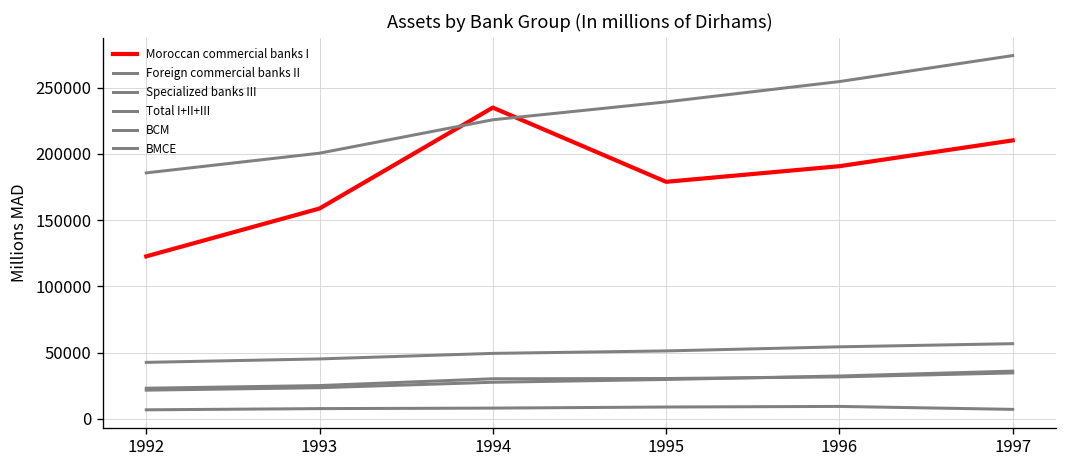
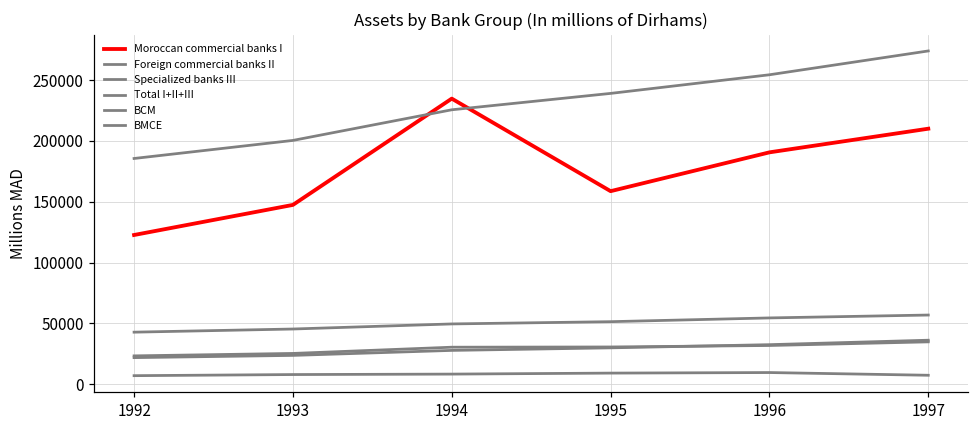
Moroccan commercial banks I, 1993: 159000 -> 147000
Moroccan commercial banks I, 1995: 179000 -> 159000
